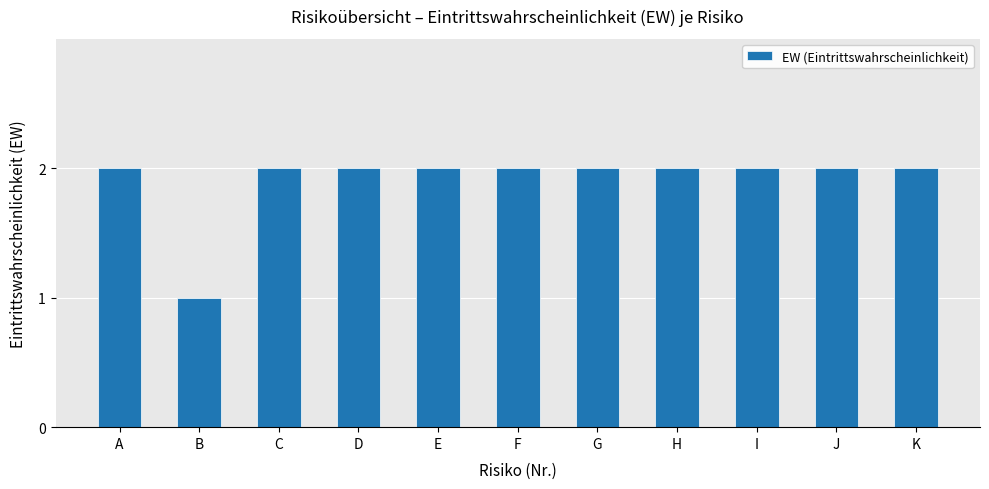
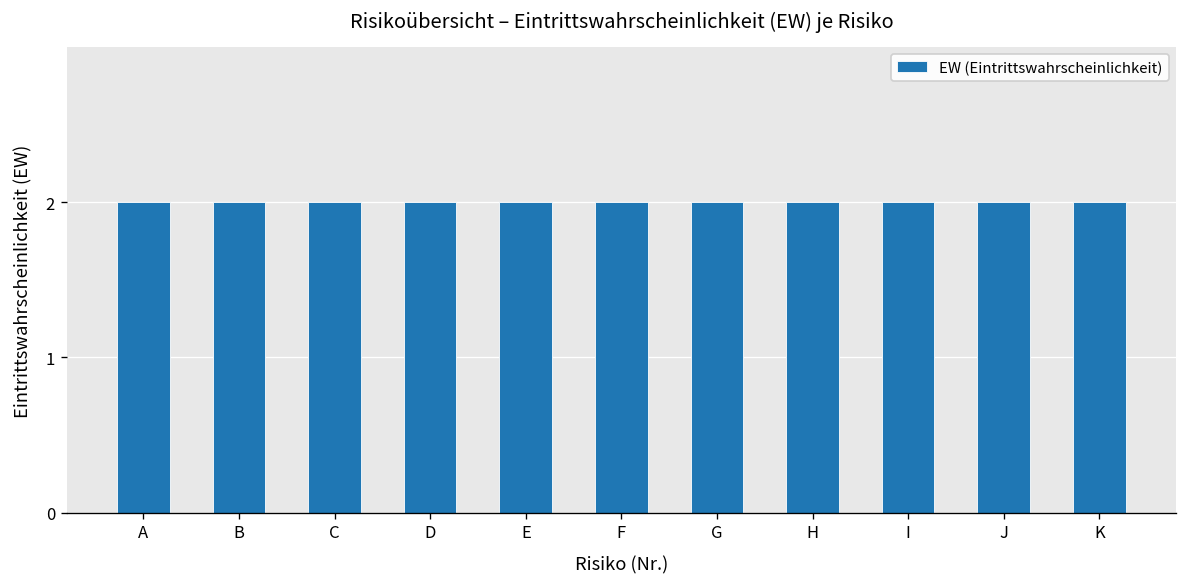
B: 1 -> 2
